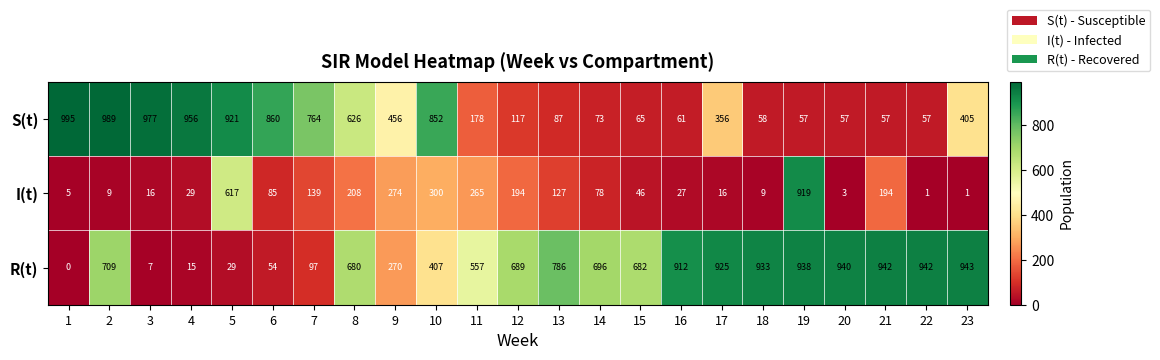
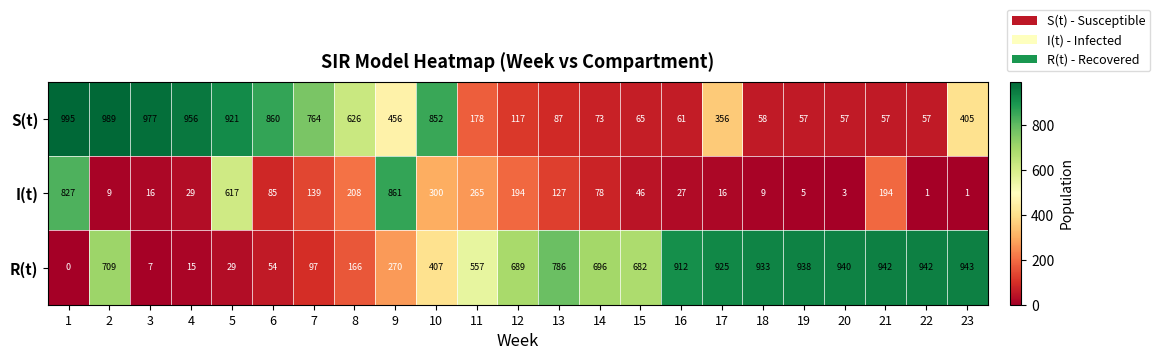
I(t), 1: 5 -> 827
I(t), 9: 274 -> 861
I(t), 19: 919 -> 5
R(t), 8: 680 -> 166
